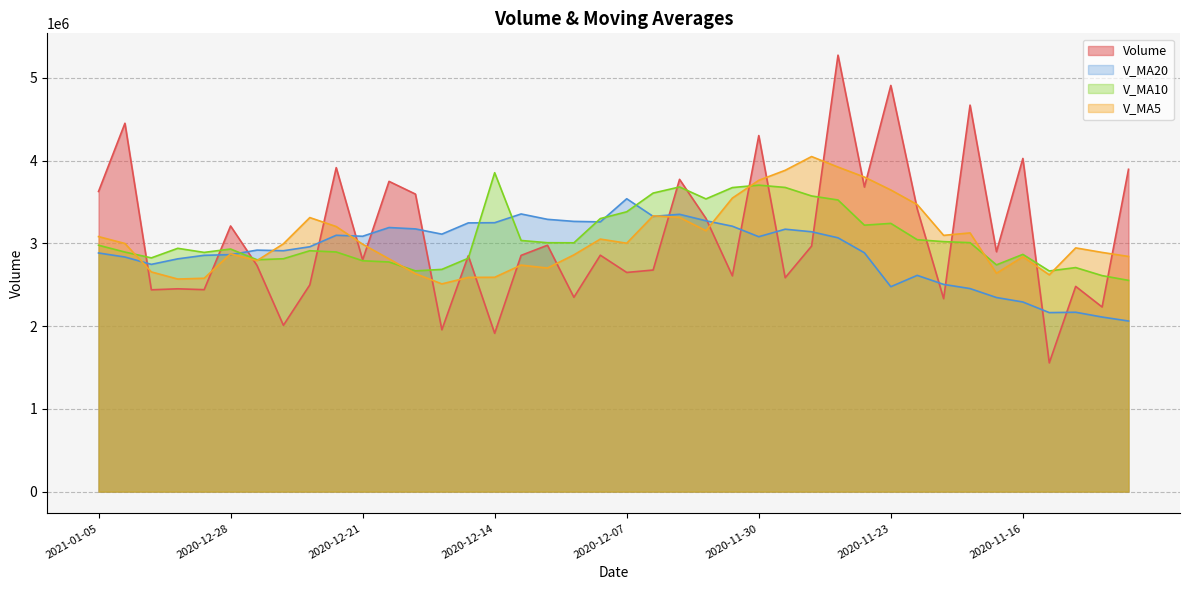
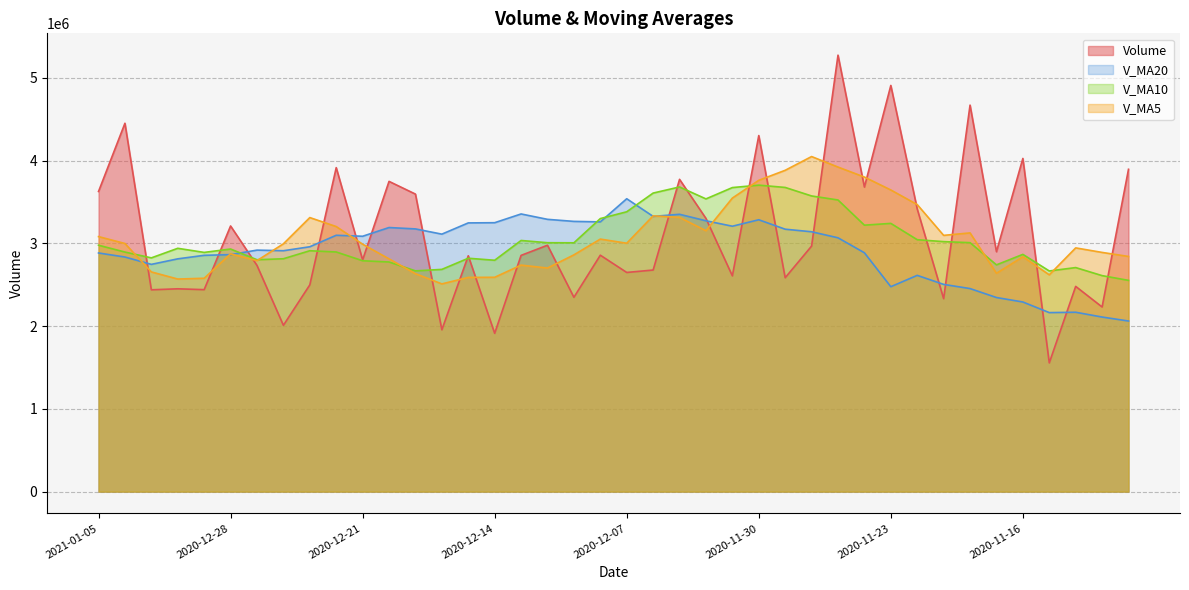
V_MA10, 2020-12-14: 3900000 -> 2800000
V_MA20, 2020-11-30: 3100000 -> 3300000
